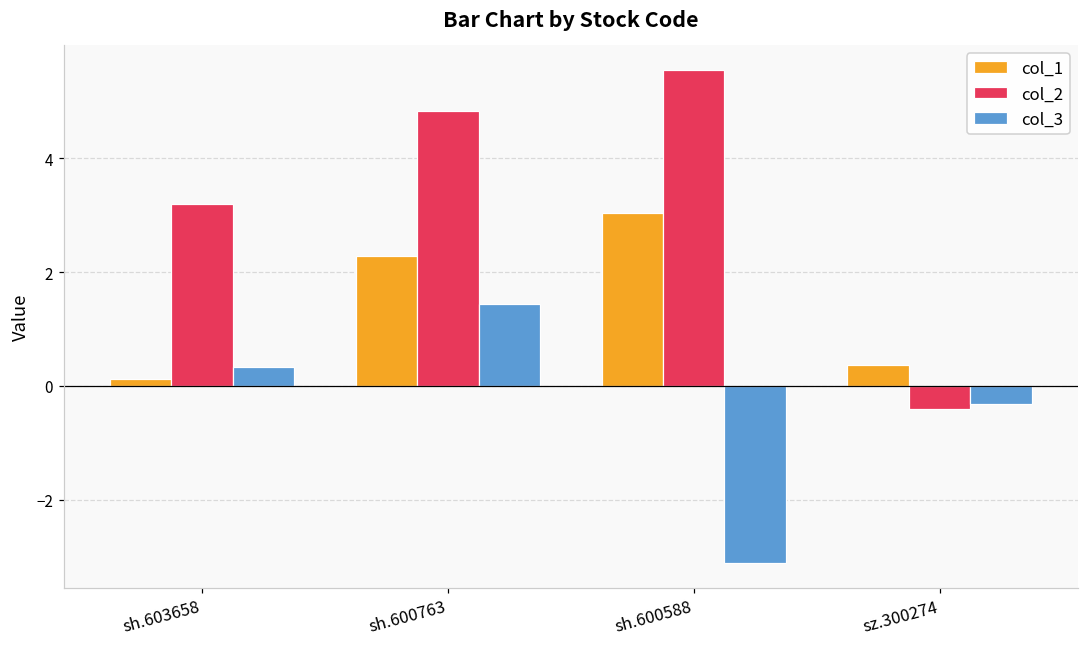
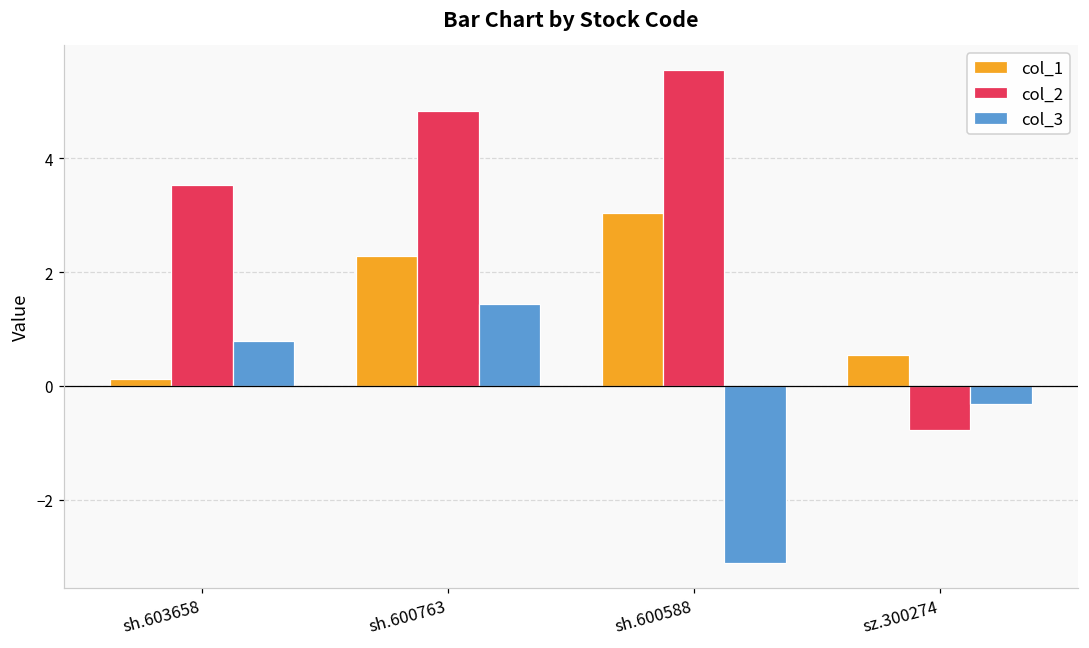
col_2, sh.603658: 3.2 -> 3.5
col_3, sh.603658: 0.3 -> 0.8
col_1, sz.300274: 0.4 -> 0.5
col_2, sz.300274: -0.4 -> -0.8
